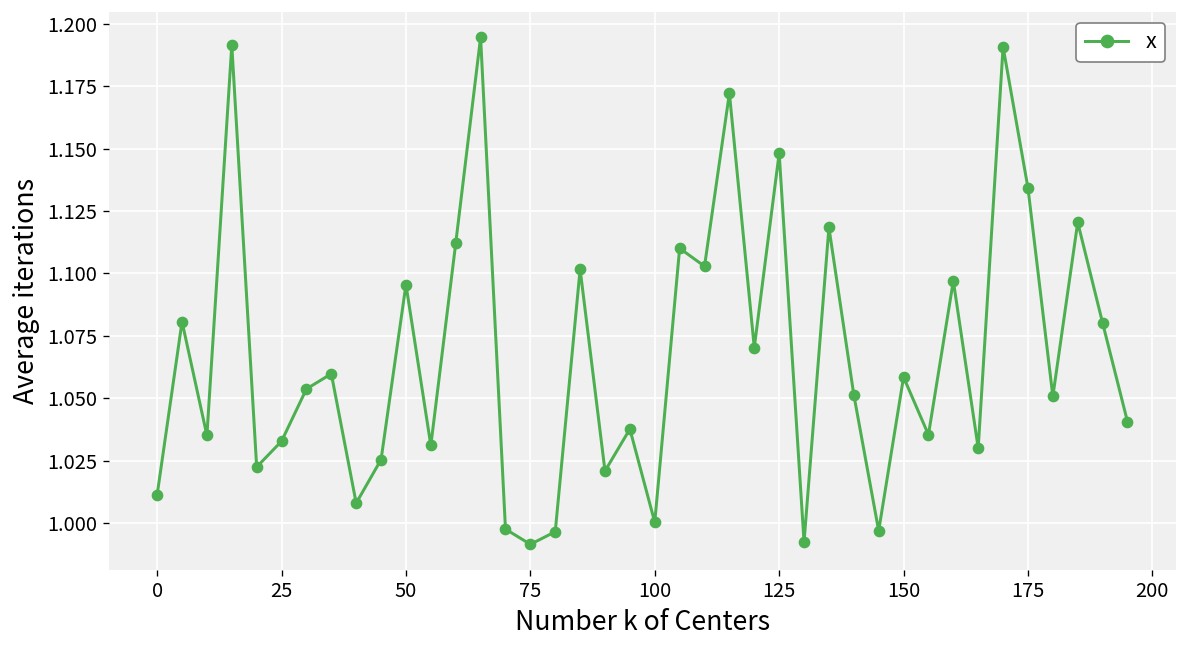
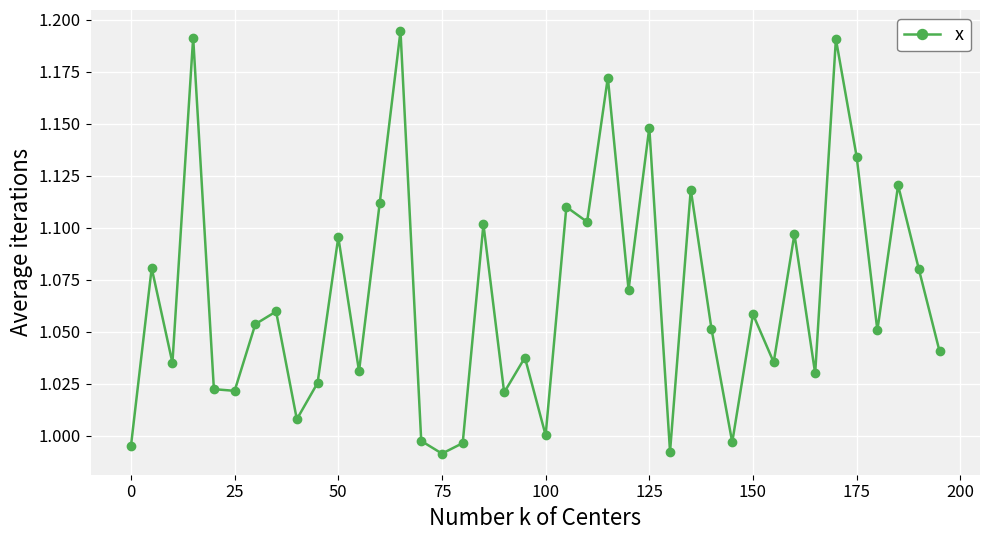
0: 1.011 -> 0.995
25: 1.033 -> 1.022
